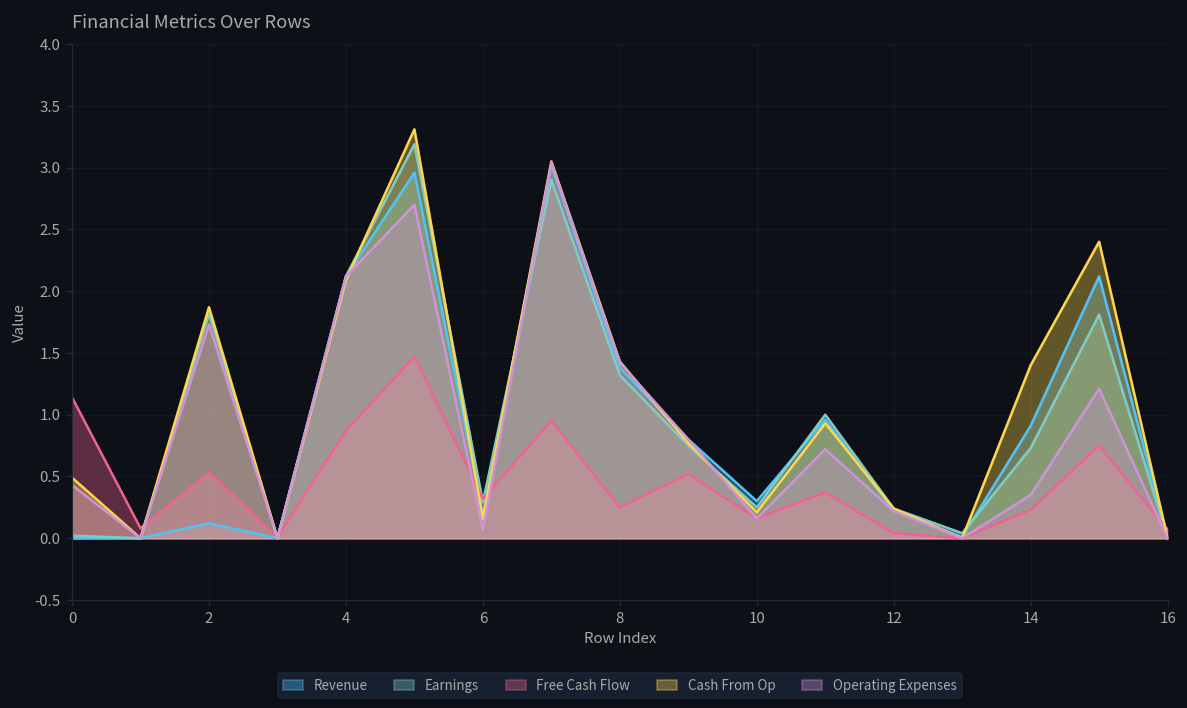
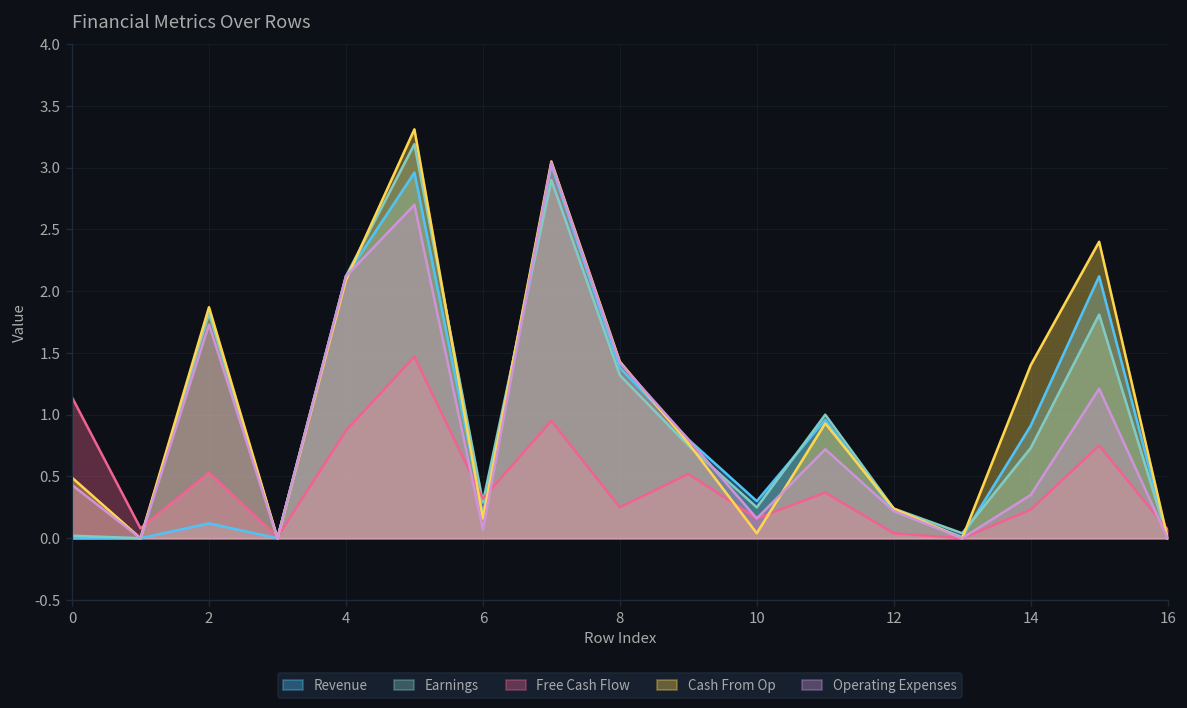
Cash From Op, 10: 0.21 -> 0.04
